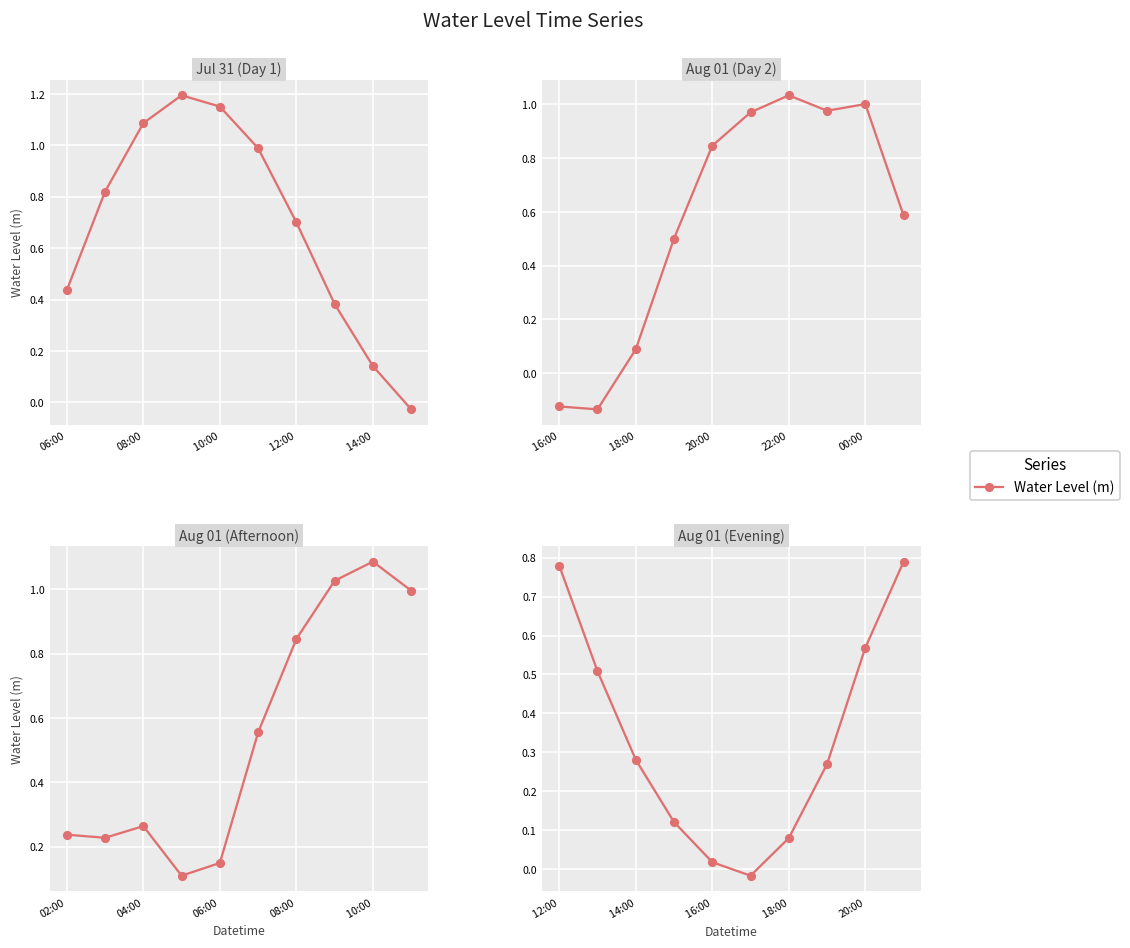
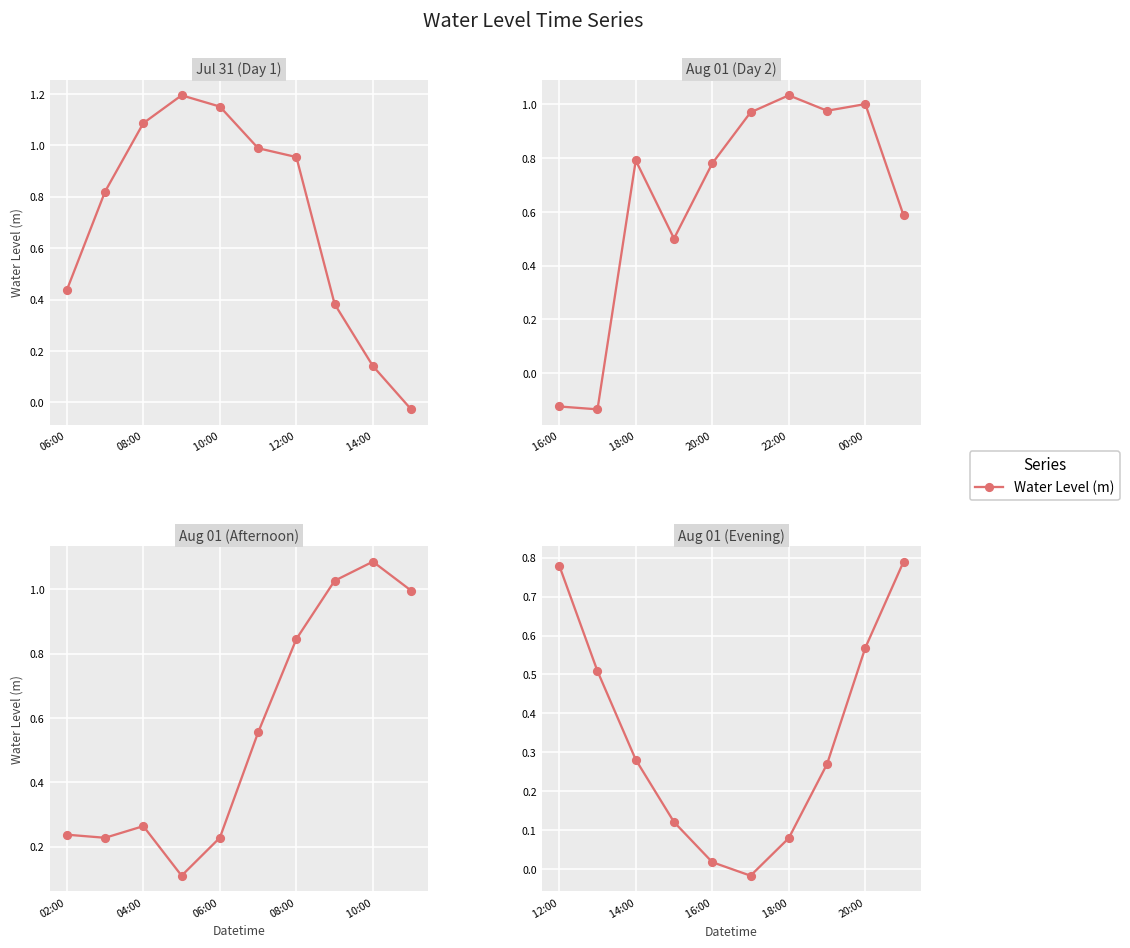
Jul 31 (Day 1), 12:00: 0.70 -> 0.95
Aug 01 (Day 2), 18:00: 0.09 -> 0.79
Aug 01 (Day 2), 20:00: 0.85 -> 0.78
Aug 01 (Afternoon), 06:00: 0.15 -> 0.23
